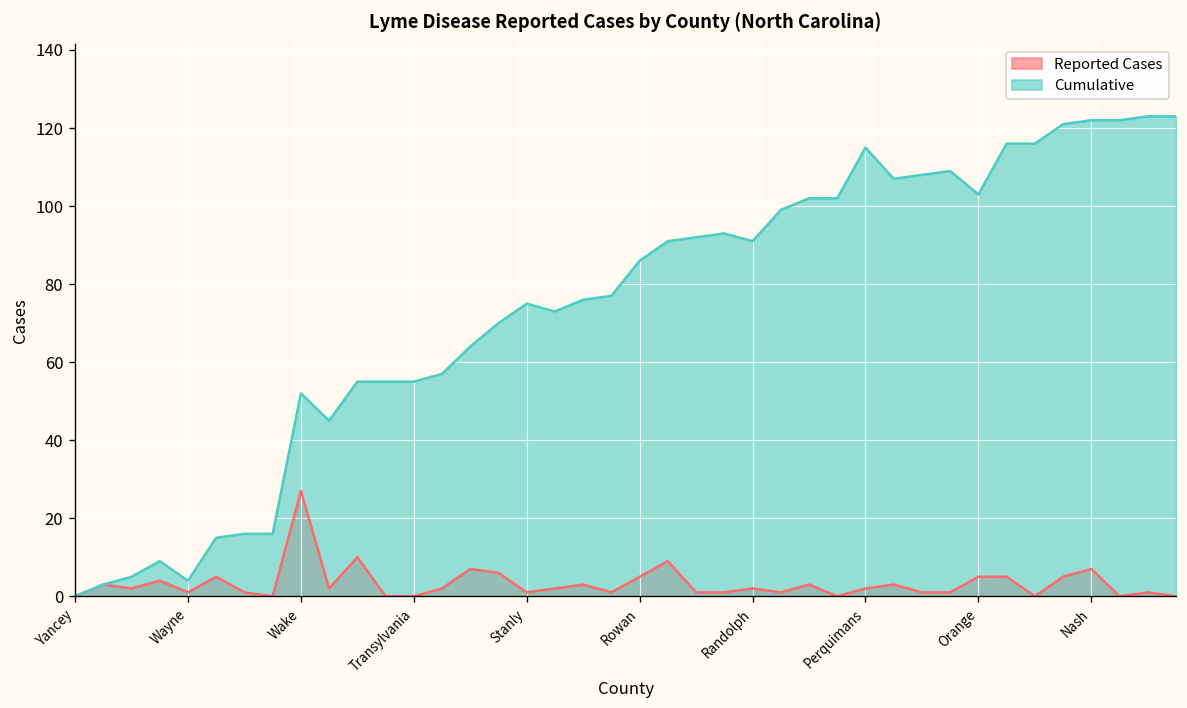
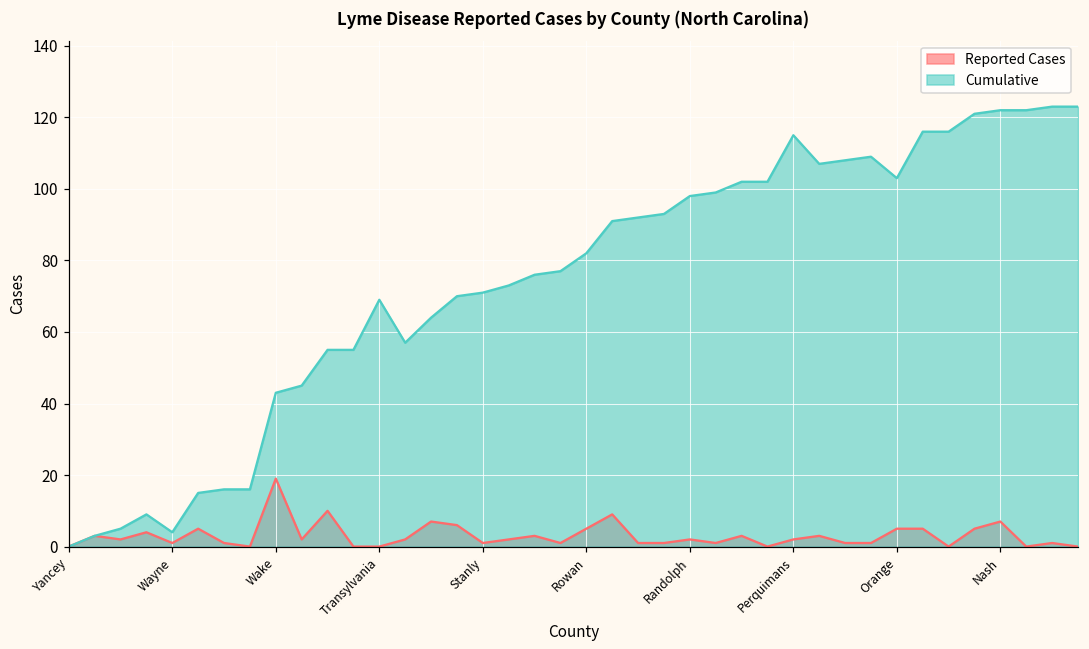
Reported Cases, Wake: 27 -> 19
Cumulative, Wake: 52 -> 43
Cumulative, Transylvania: 55 -> 69
Cumulative, Stanly: 75 -> 71
Cumulative, Rowan: 86 -> 82
Cumulative, Randolph: 91 -> 98
